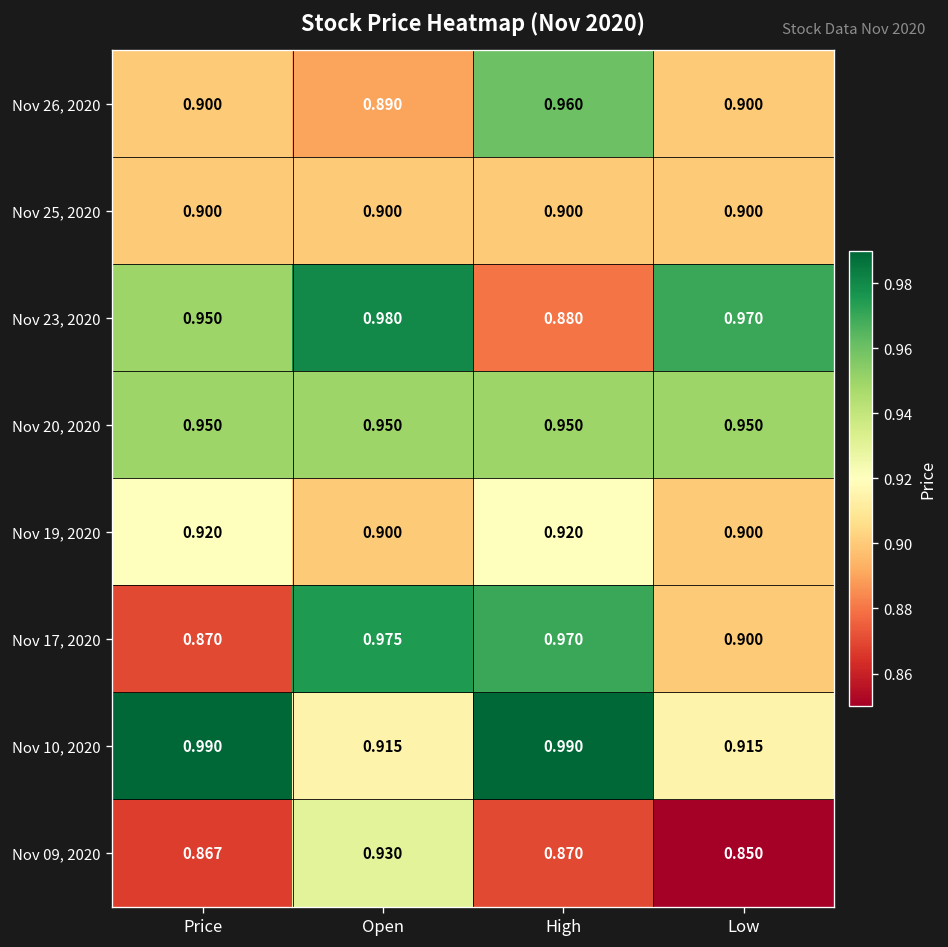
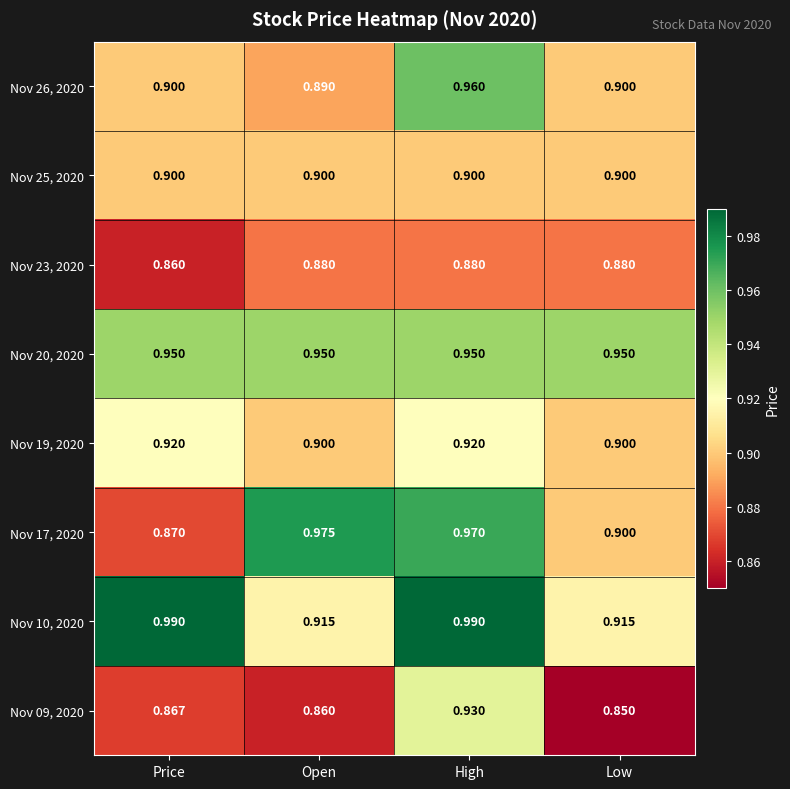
Nov 23, 2020, Price: 0.950 -> 0.860
Nov 23, 2020, Open: 0.980 -> 0.880
Nov 23, 2020, Low: 0.970 -> 0.880
Nov 09, 2020, Open: 0.930 -> 0.860
Nov 09, 2020, High: 0.870 -> 0.930
